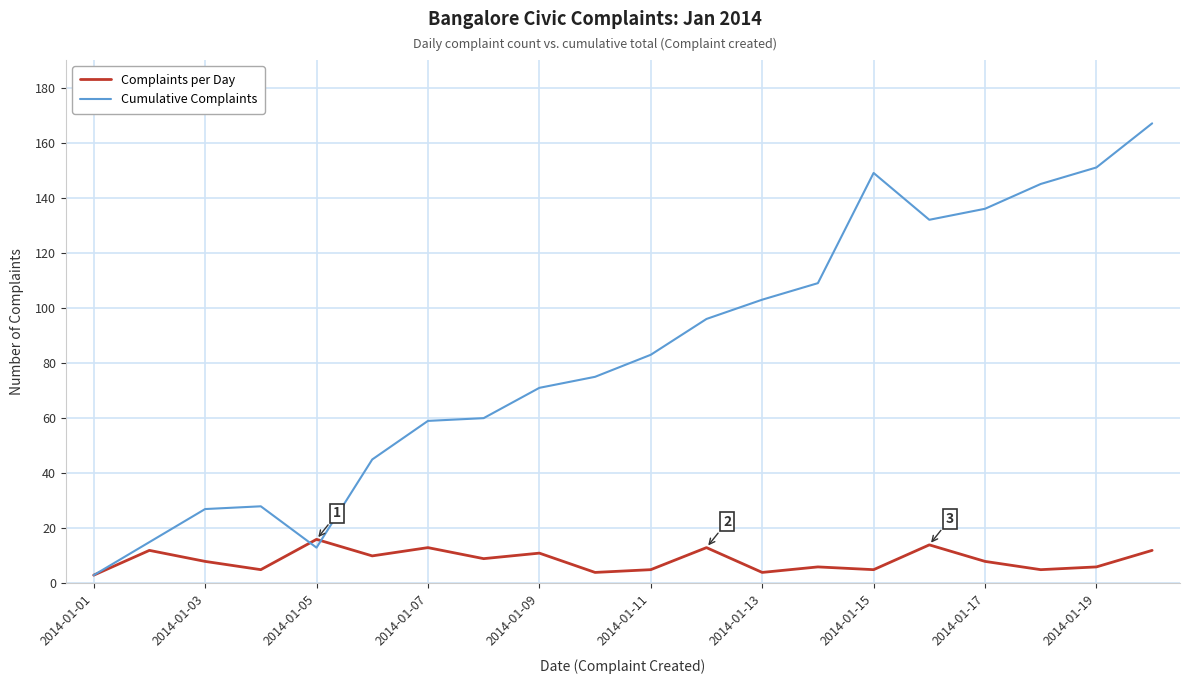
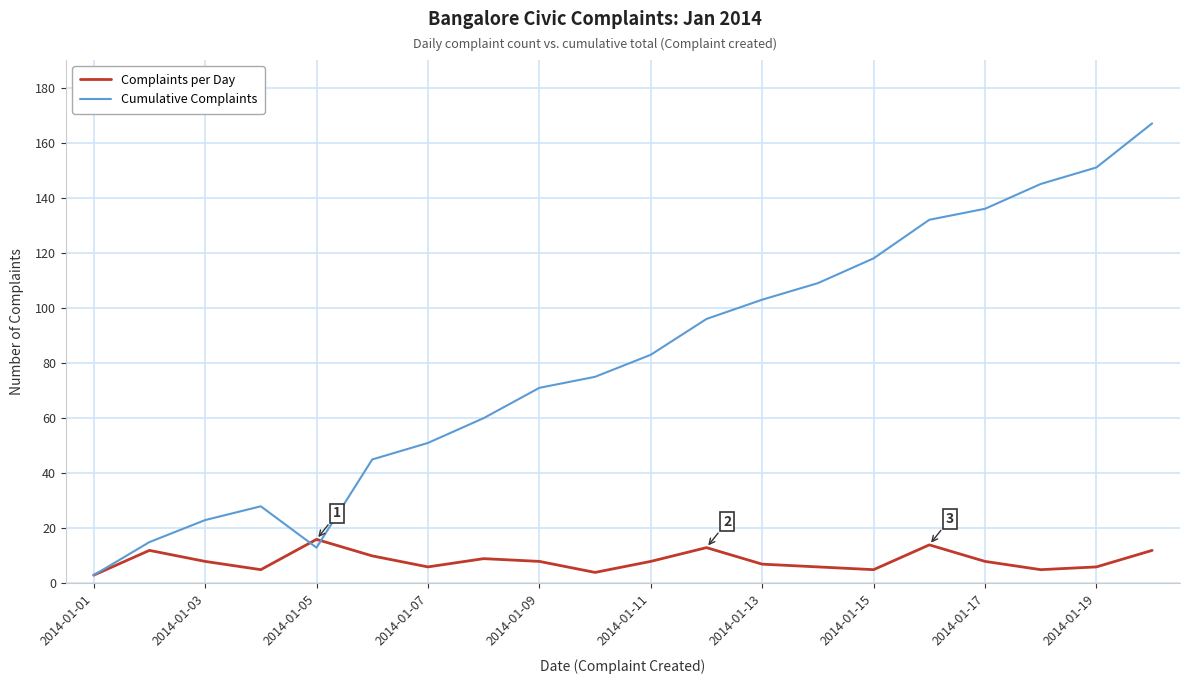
Cumulative Complaints, 2014-01-03: 27 -> 23
Complaints per Day, 2014-01-07: 13 -> 6
Cumulative Complaints, 2014-01-07: 59 -> 51
Complaints per Day, 2014-01-09: 11 -> 8
Complaints per Day, 2014-01-11: 5 -> 8
Complaints per Day, 2014-01-13: 4 -> 7
Cumulative Complaints, 2014-01-15: 149 -> 118
